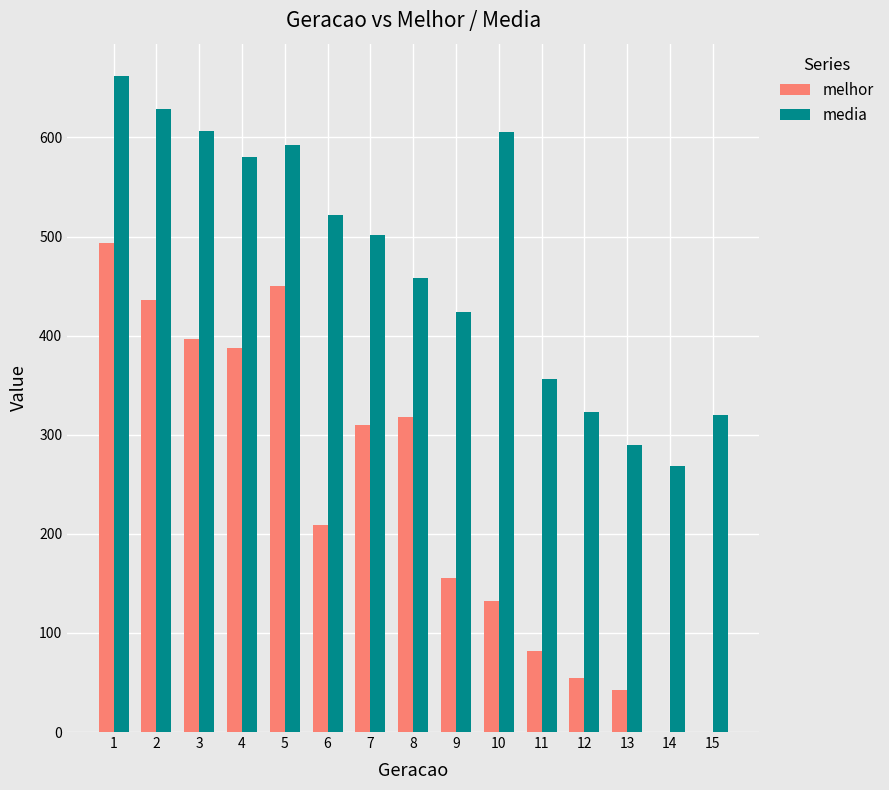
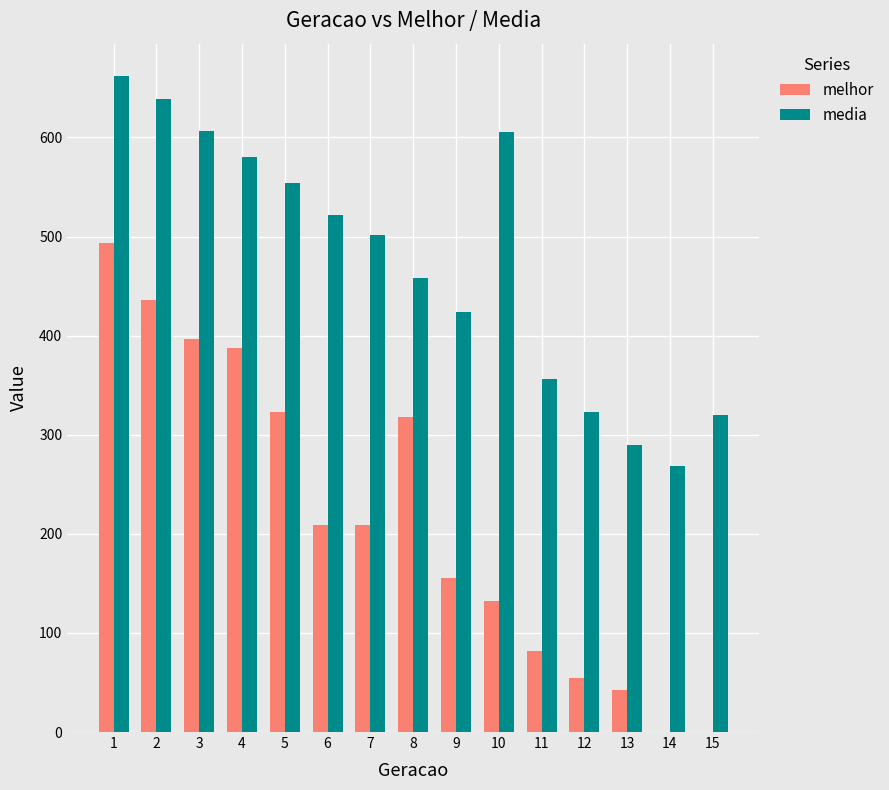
media, 2: 630 -> 640
melhor, 5: 450 -> 320
media, 5: 590 -> 550
melhor, 7: 310 -> 210
